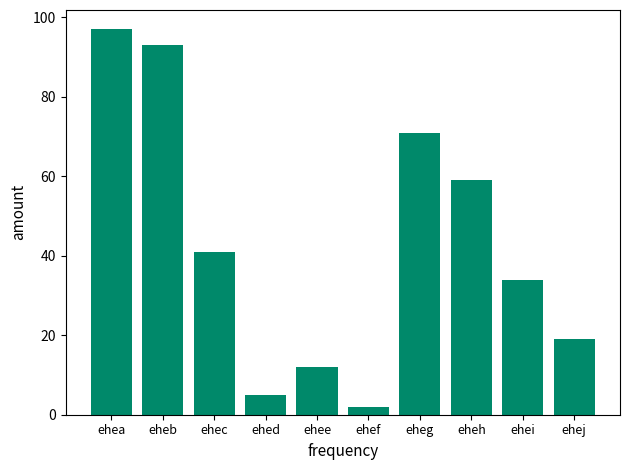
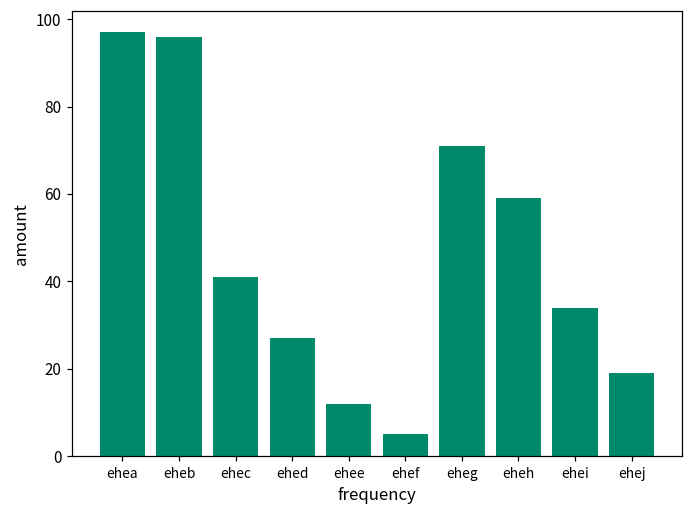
eheb: 93 -> 96
ehed: 5 -> 27
ehef: 2 -> 5
